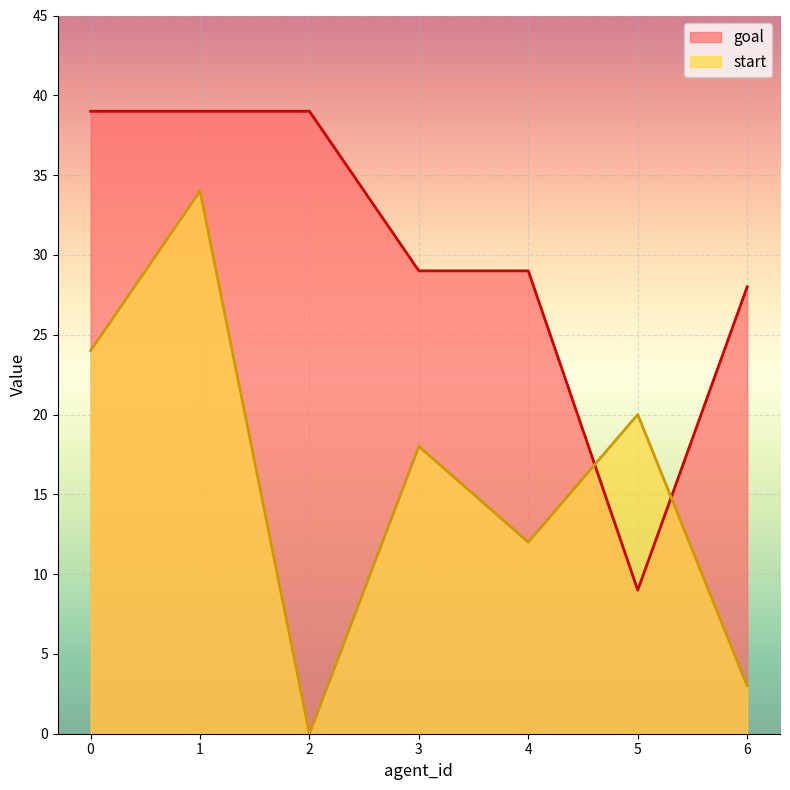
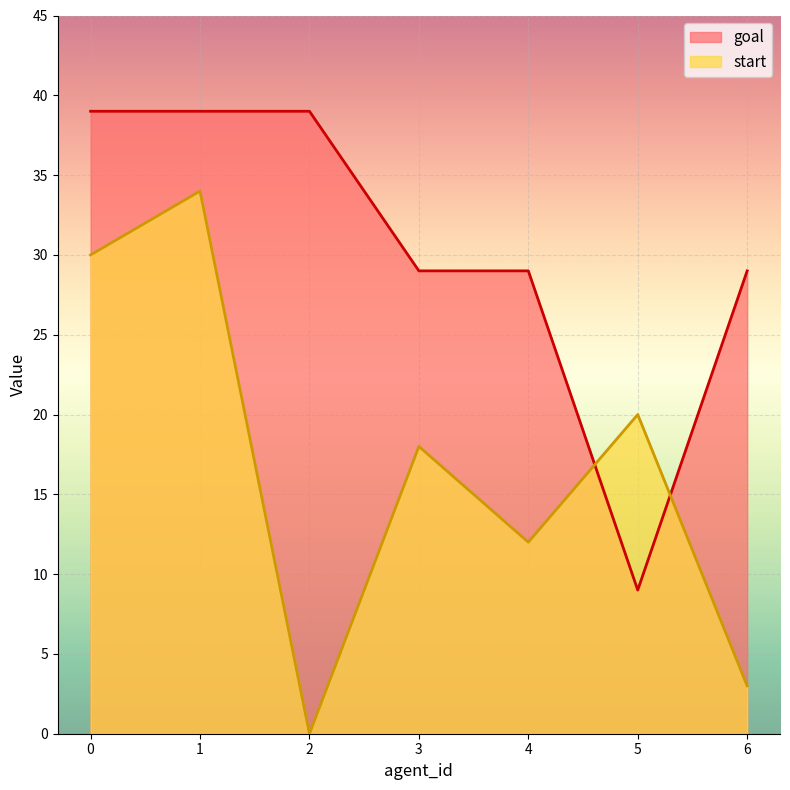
start, 0: 24 -> 30
goal, 6: 28 -> 29
